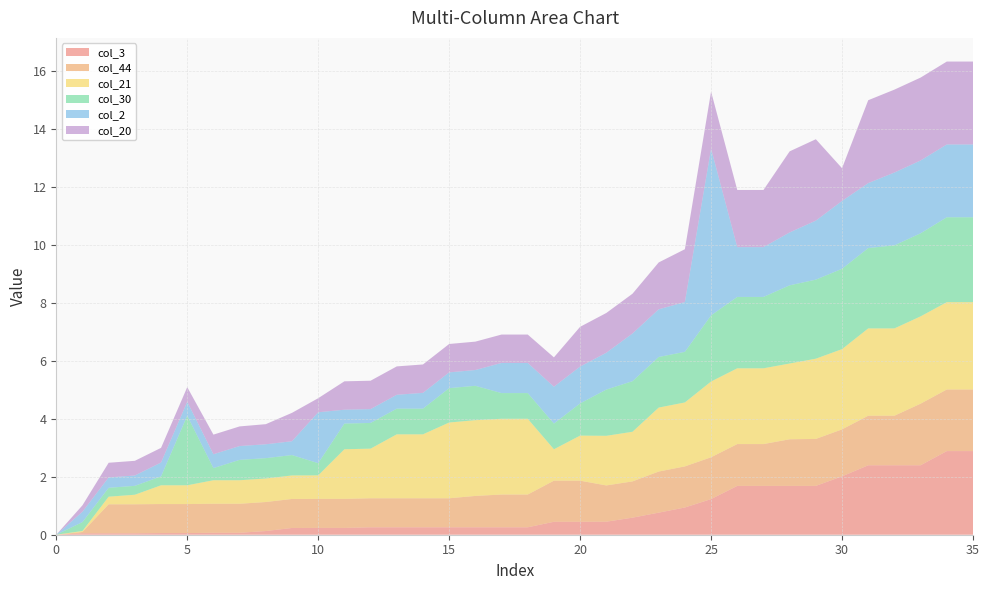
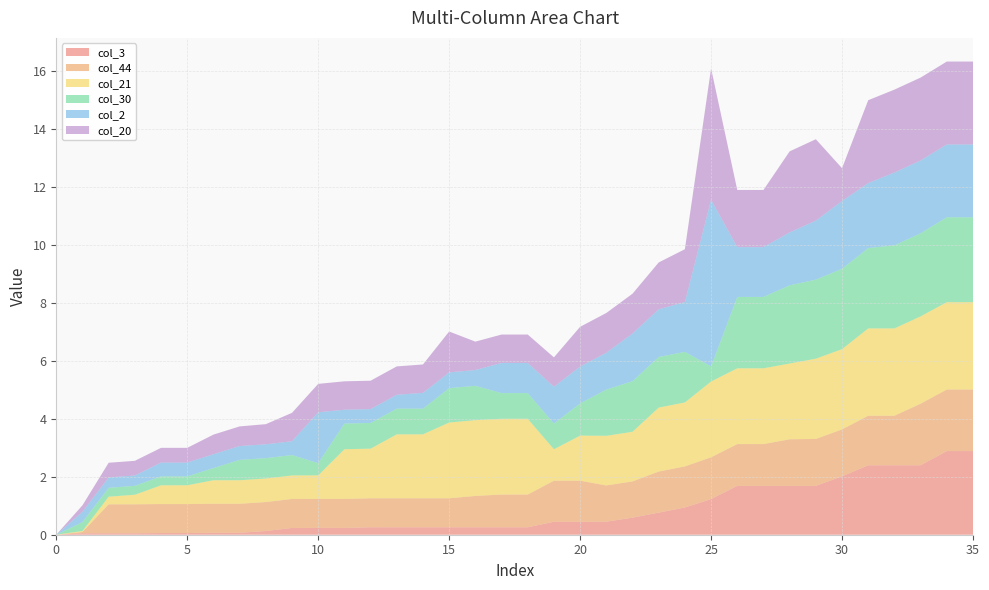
col_30, 5: 2.4 -> 0.3
col_20, 10: 0.5 -> 1.0
col_20, 15: 1.0 -> 1.4
col_30, 25: 2.3 -> 0.5
col_20, 25: 2.0 -> 4.5
